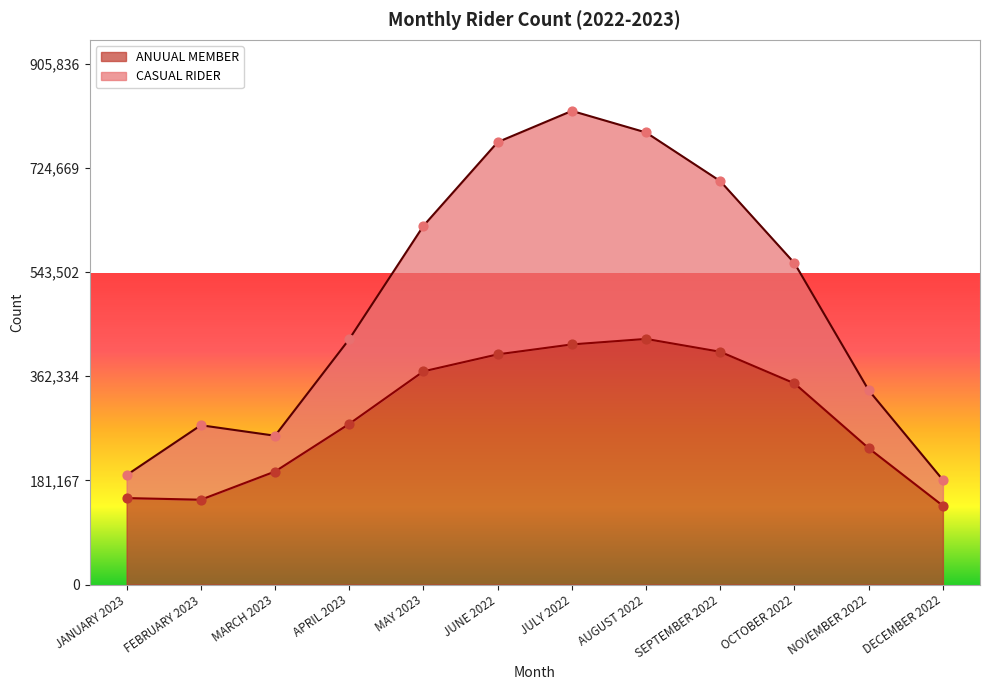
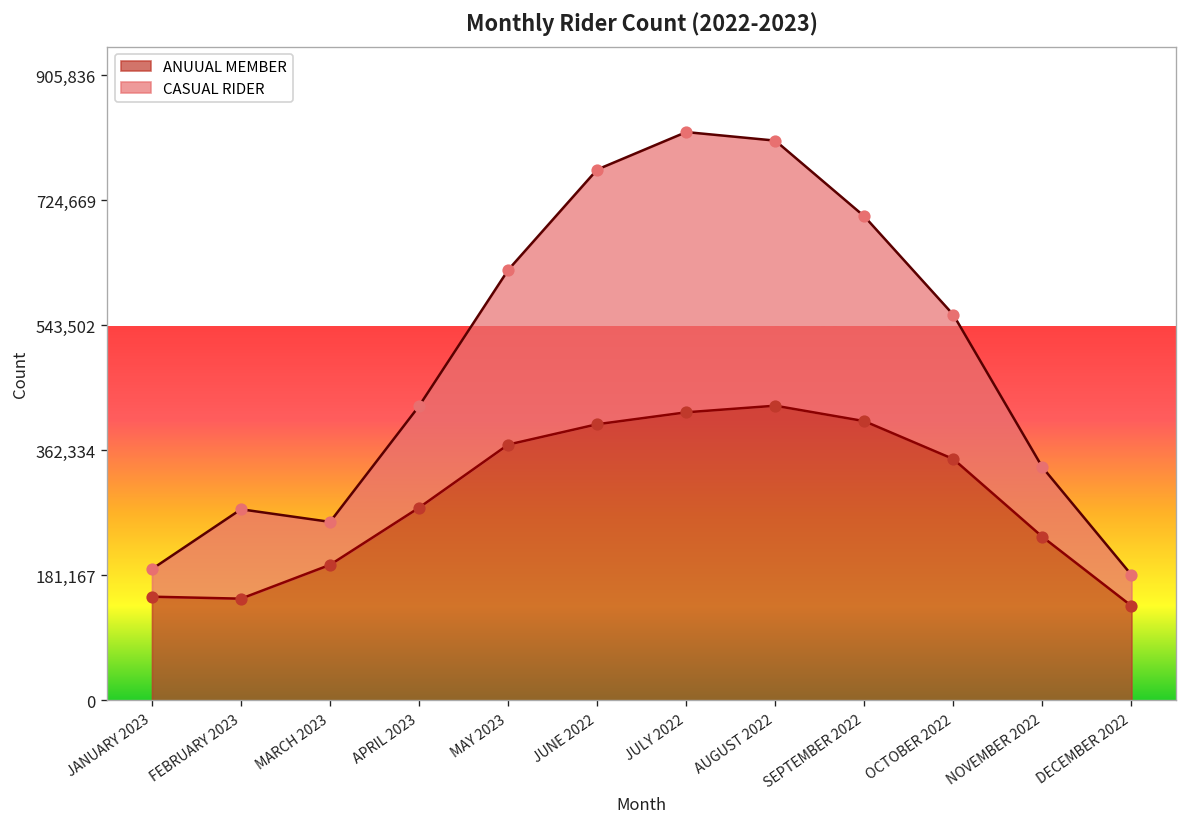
CASUAL RIDER, AUGUST 2022: 360,000 -> 380,000
